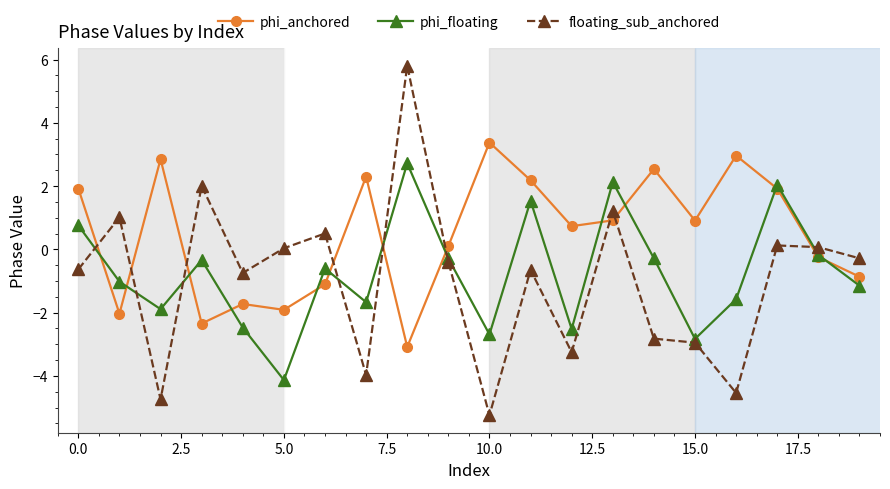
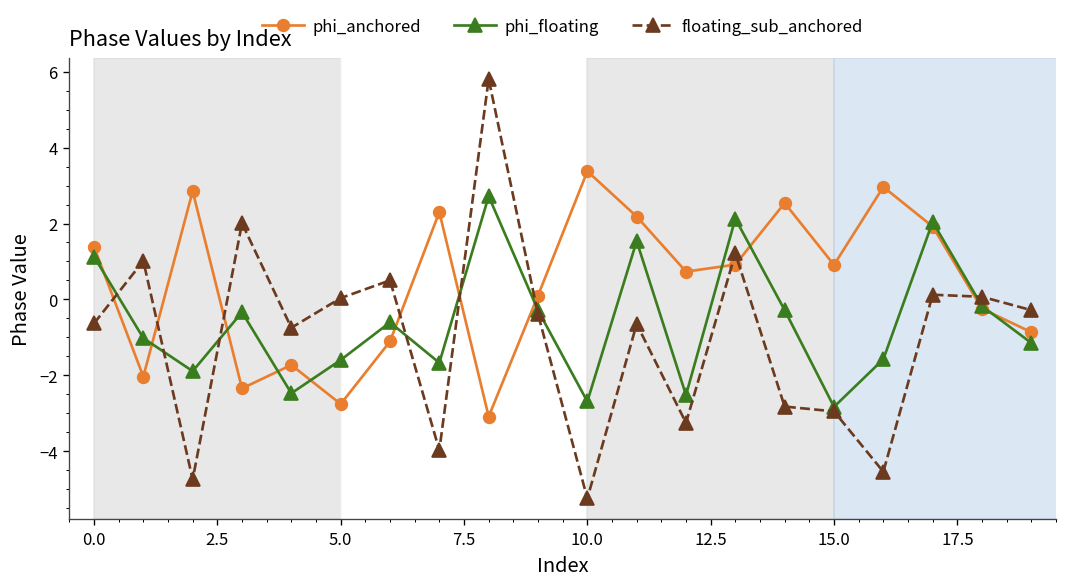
phi_anchored, 0.0: 1.9 -> 1.4
phi_floating, 0.0: 0.8 -> 1.1
phi_anchored, 5.0: -1.9 -> -2.8
phi_floating, 5.0: -4.1 -> -1.6
